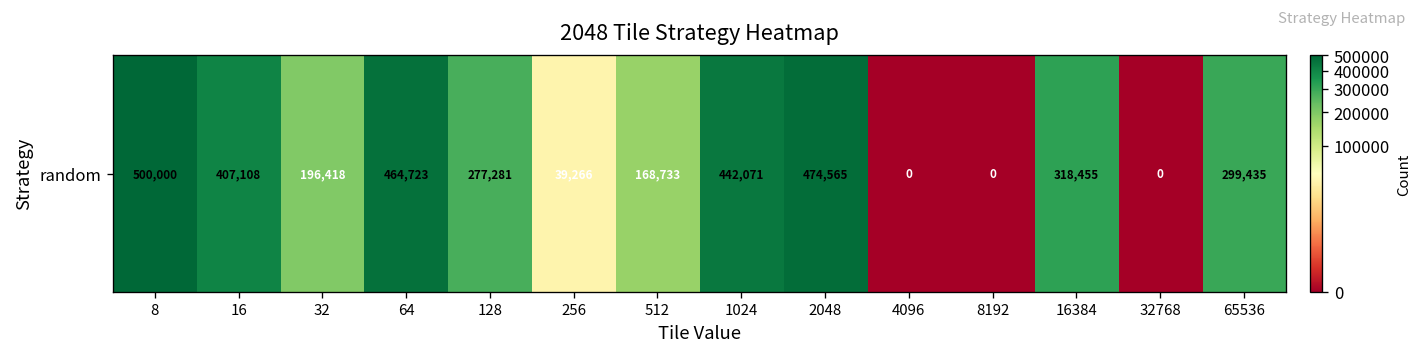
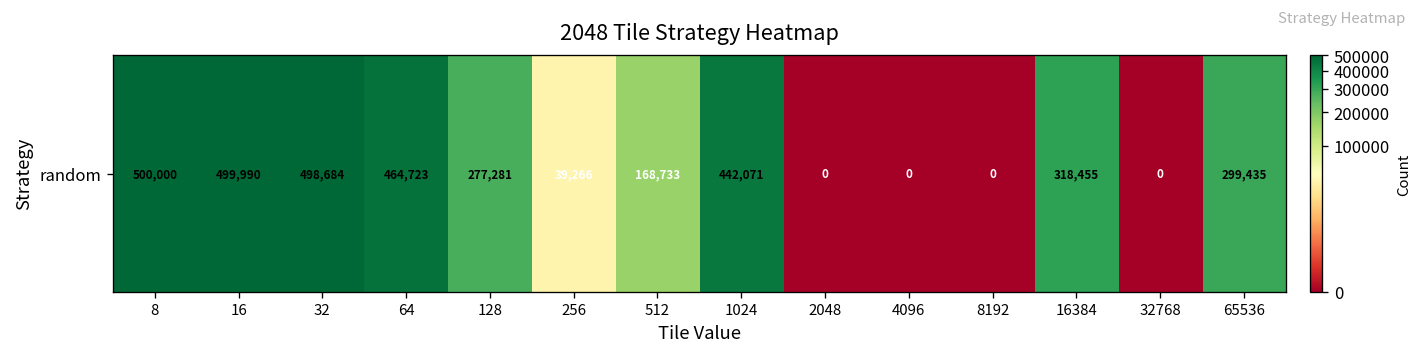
random, 16: 407,108 -> 499,990
random, 32: 196,418 -> 498,684
random, 2048: 474,565 -> 0
